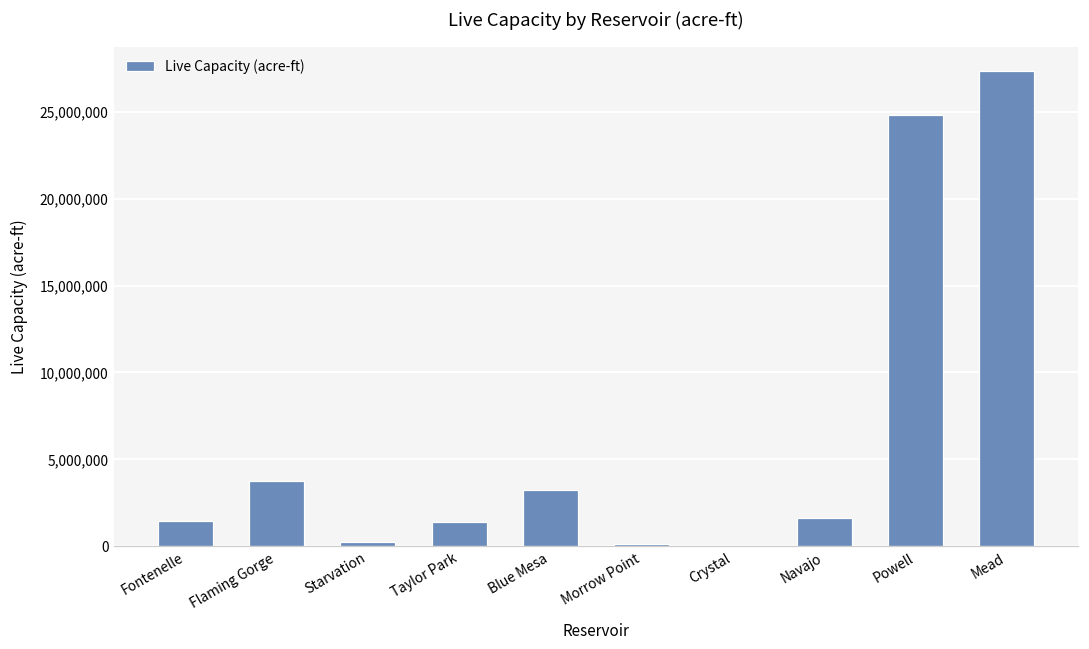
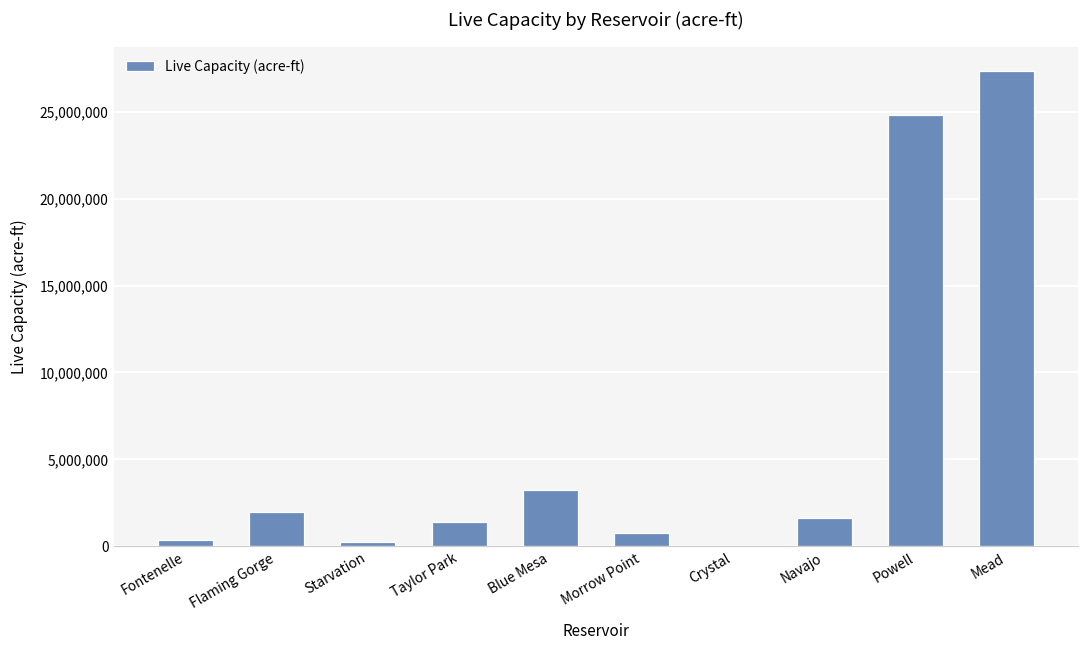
Fontenelle: 1,500,000 -> 300,000
Flaming Gorge: 3,700,000 -> 2,000,000
Morrow Point: 100,000 -> 800,000
